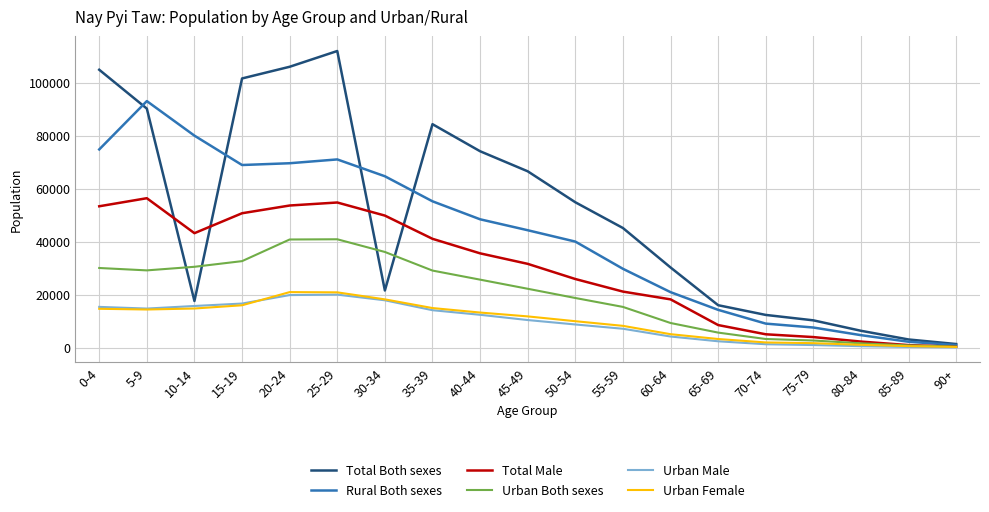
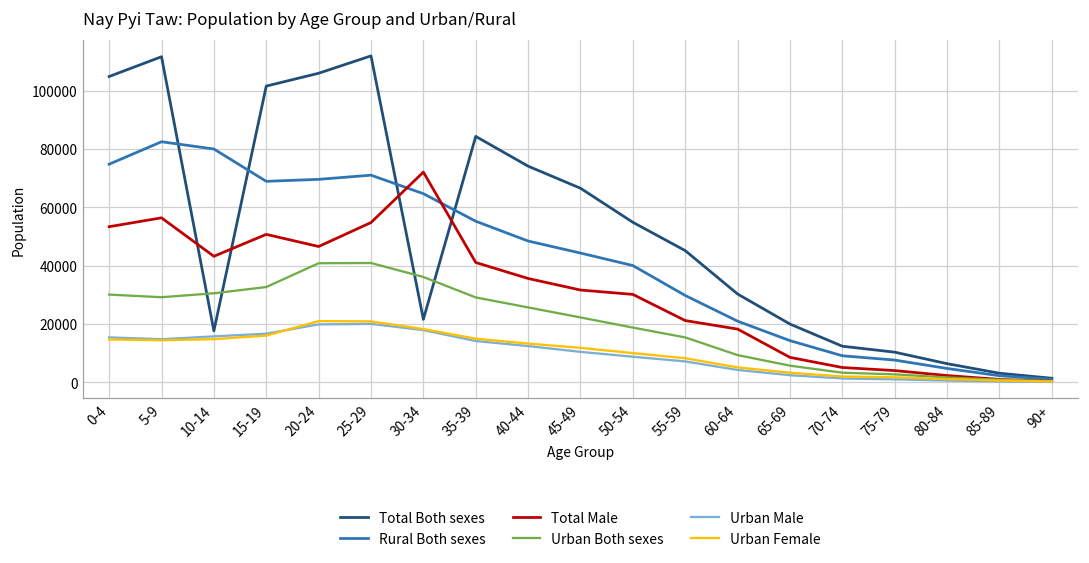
Total Both sexes, 5-9: 90000 -> 112000
Rural Both sexes, 5-9: 93000 -> 82000
Total Male, 20-24: 54000 -> 47000
Total Male, 30-34: 50000 -> 72000
Total Male, 50-54: 26000 -> 30000
Total Both sexes, 65-69: 16000 -> 20000
